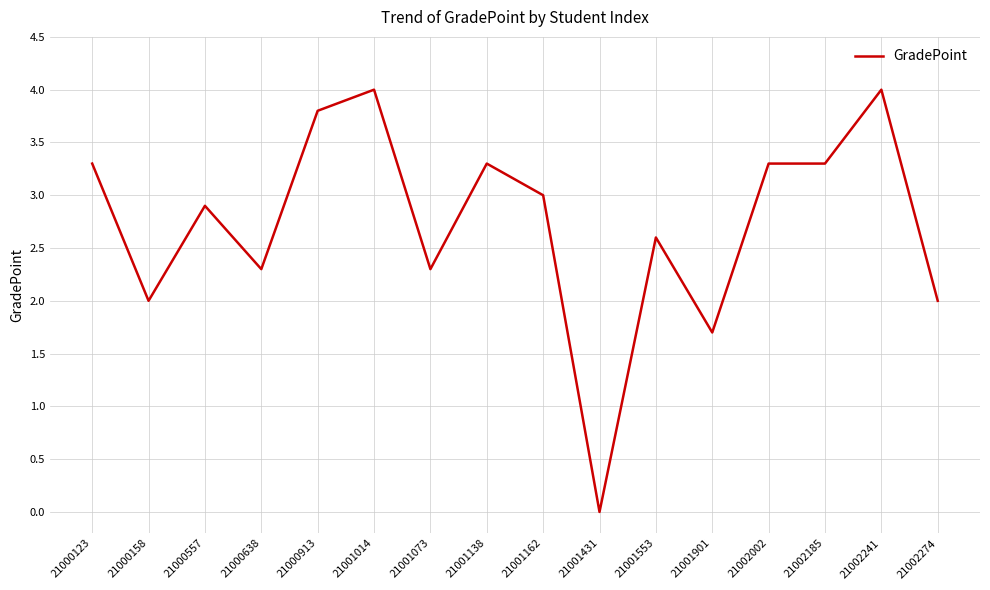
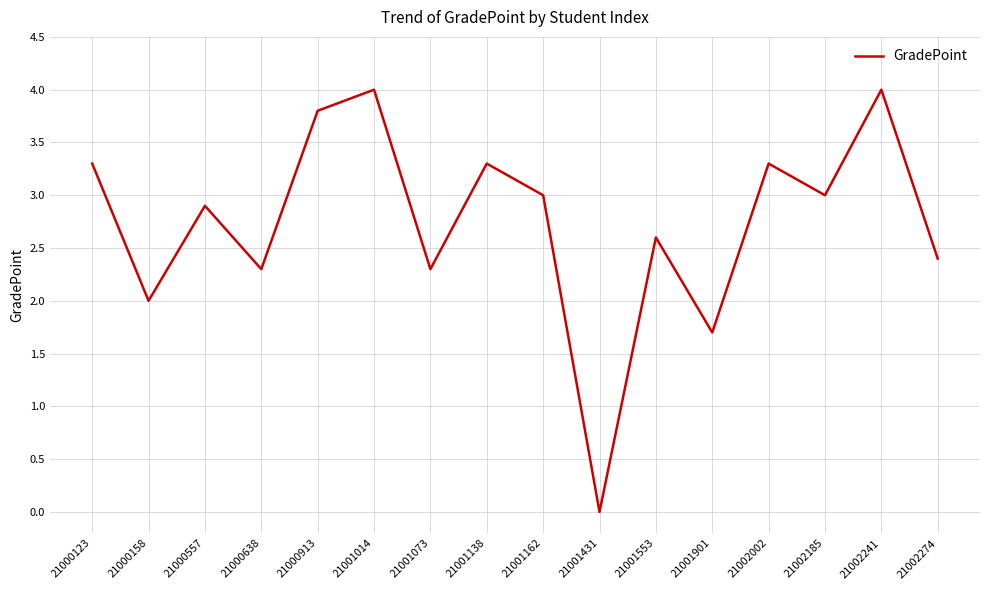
21002185: 3.3 -> 3.0
21002274: 2.0 -> 2.4
